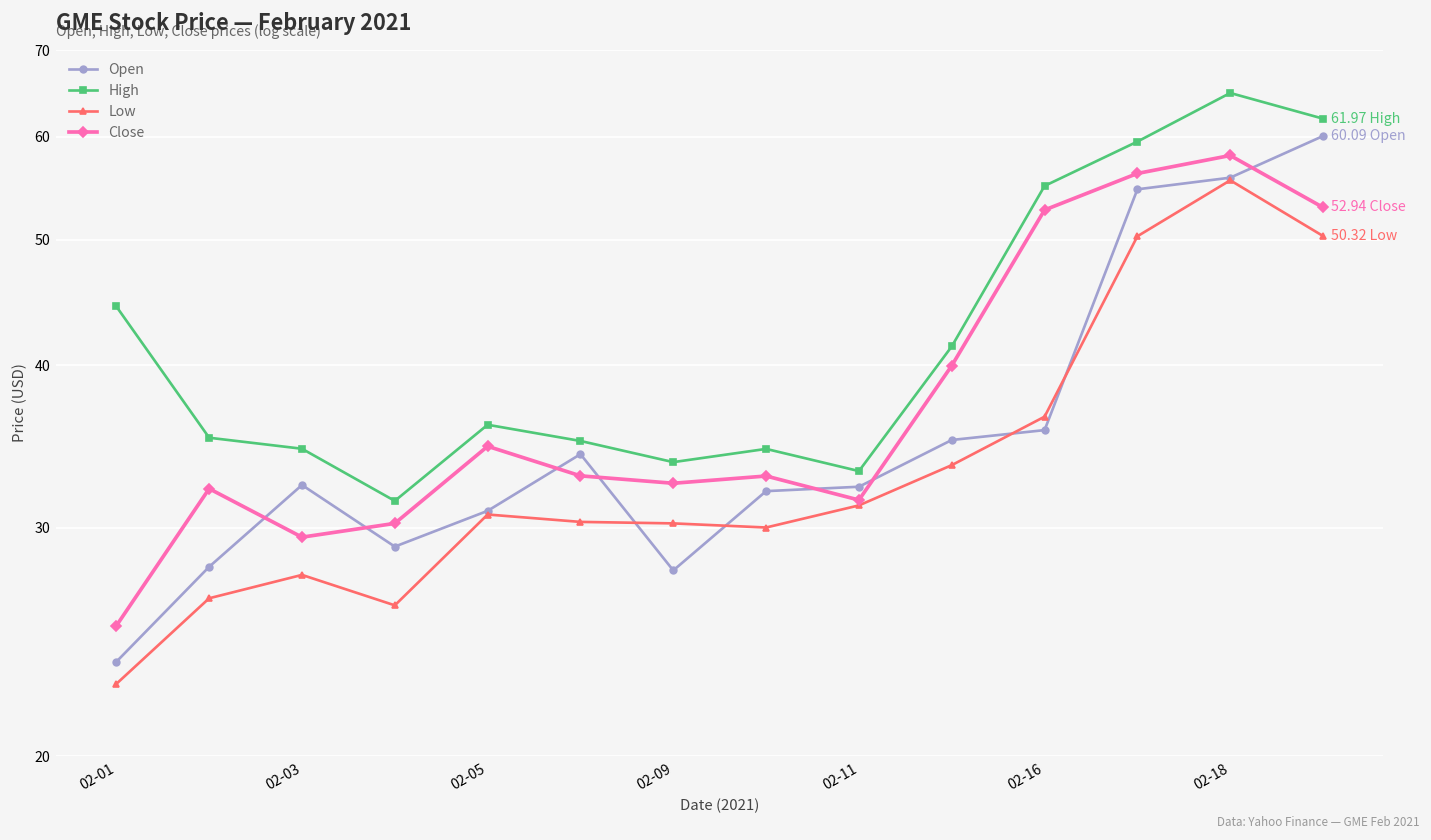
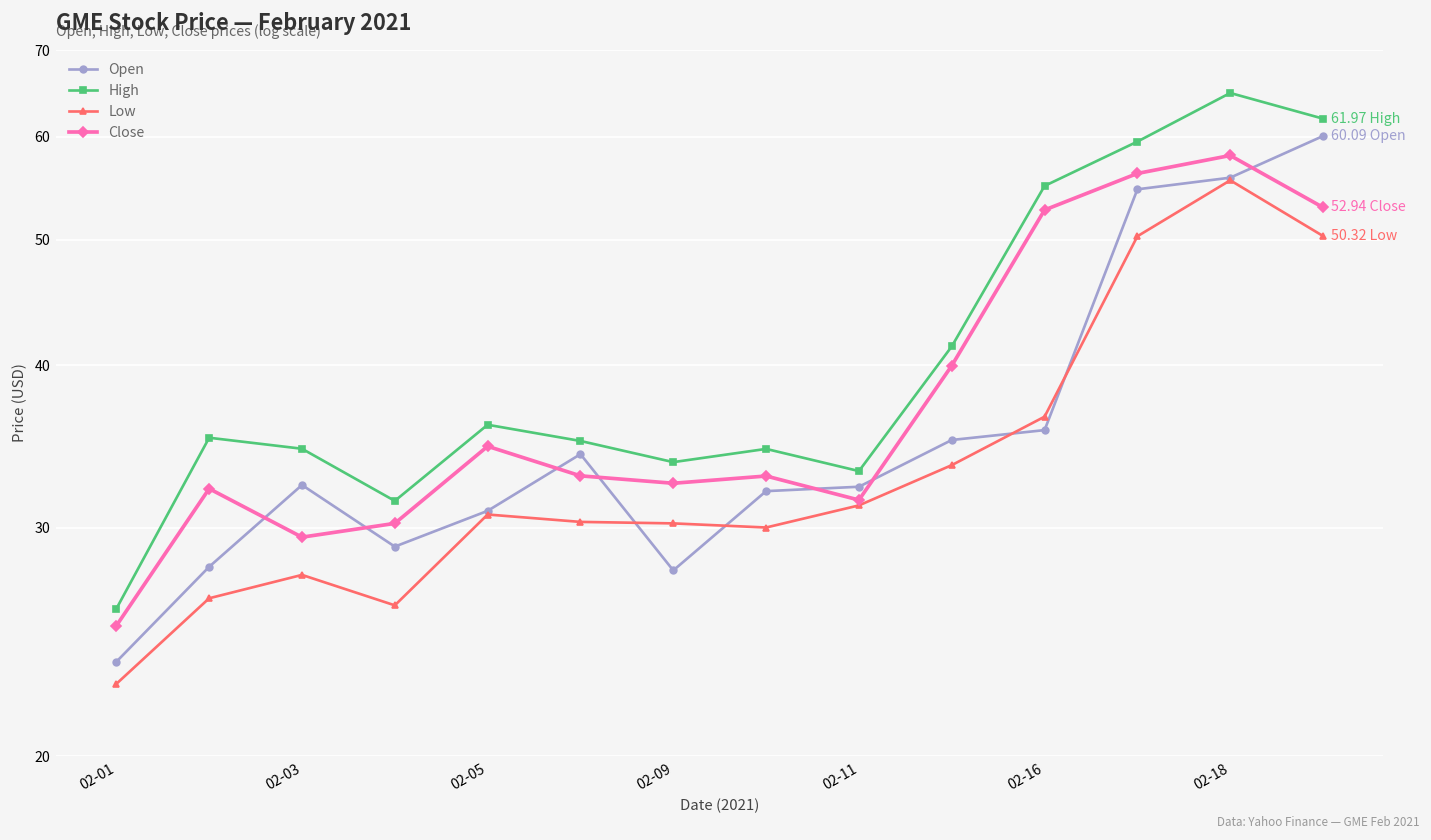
High, 02-01: 44.4 -> 26.0
